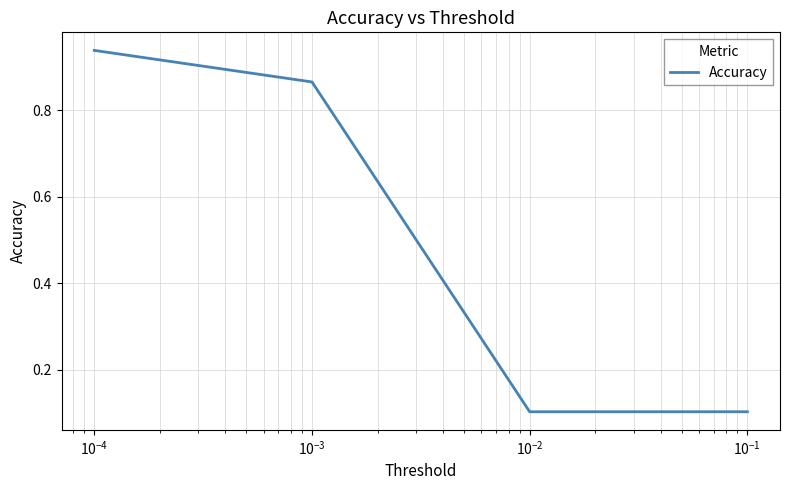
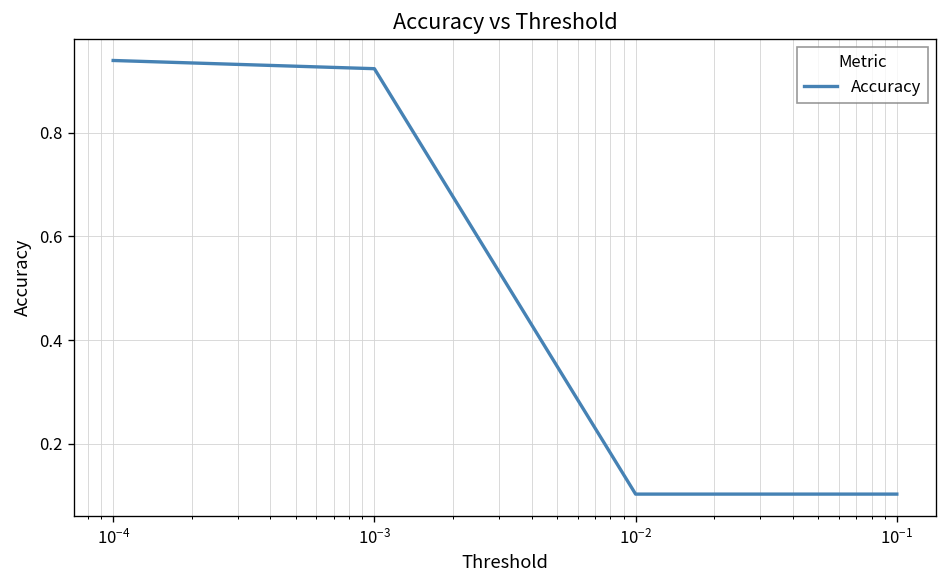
10^-3: 0.87 -> 0.92
